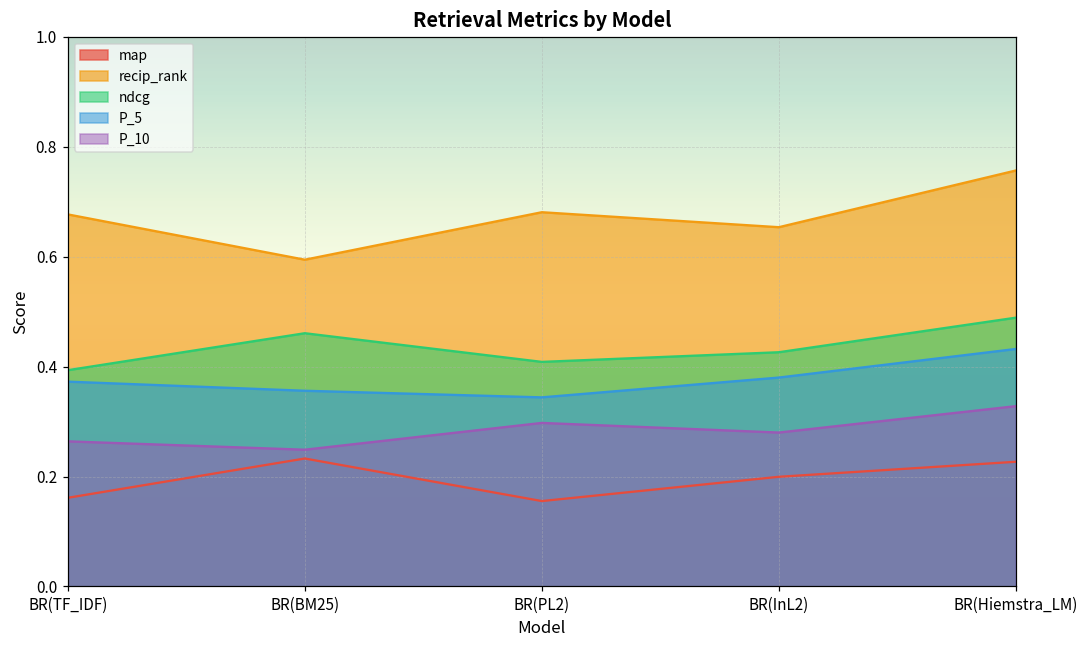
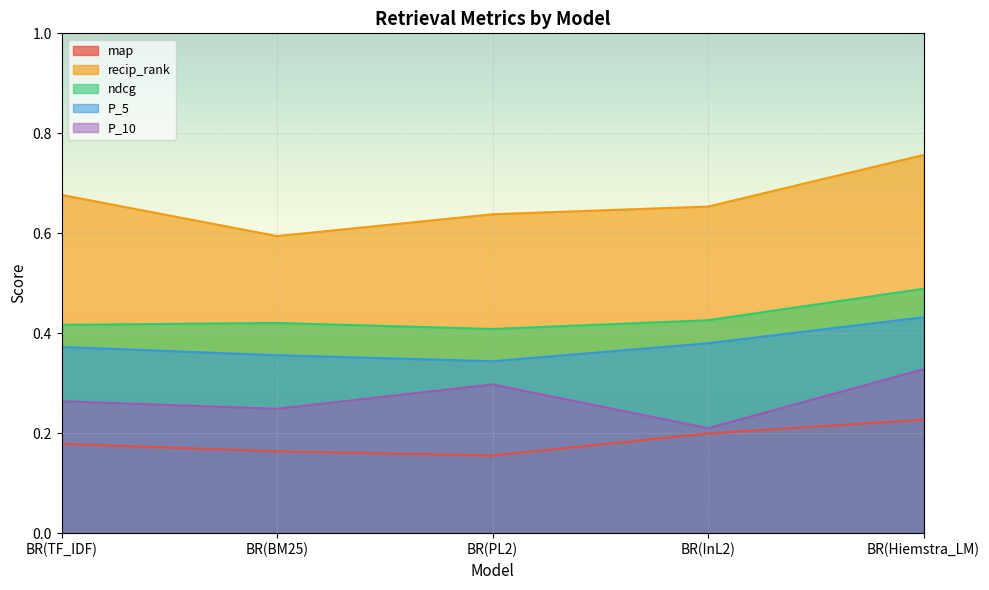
map, BR(TF_IDF): 0.16 -> 0.18
ndcg, BR(TF_IDF): 0.39 -> 0.42
map, BR(BM25): 0.23 -> 0.16
ndcg, BR(BM25): 0.46 -> 0.42
recip_rank, BR(PL2): 0.68 -> 0.64
P_10, BR(InL2): 0.28 -> 0.21
